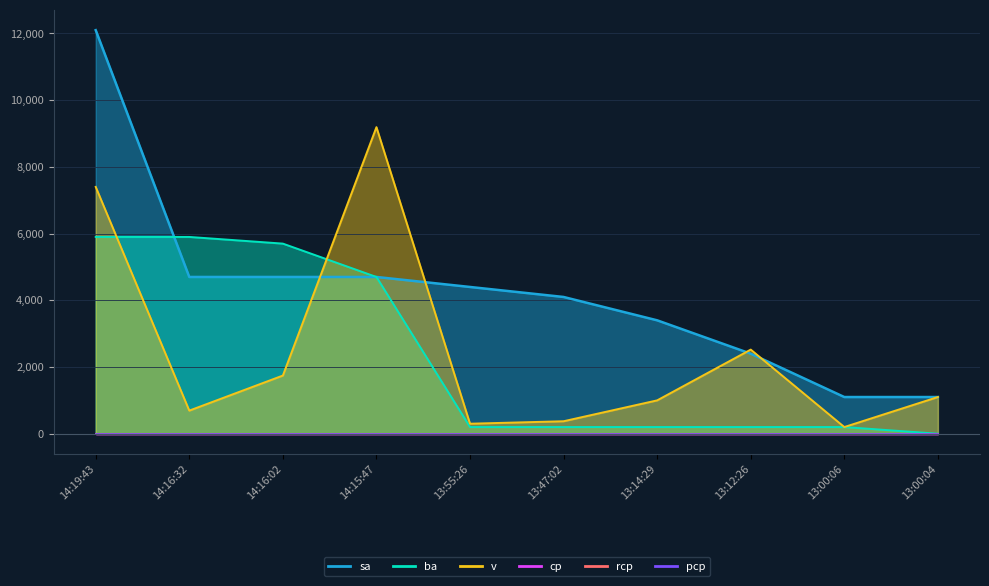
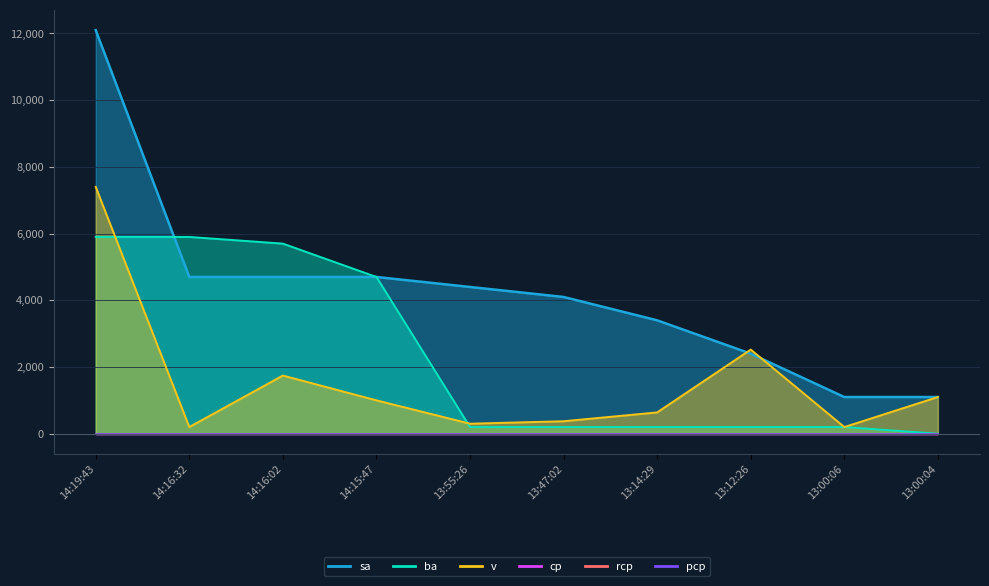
v, 14:16:32: 700 -> 200
v, 14:15:47: 9,200 -> 1,000
v, 13:14:29: 1,000 -> 600
